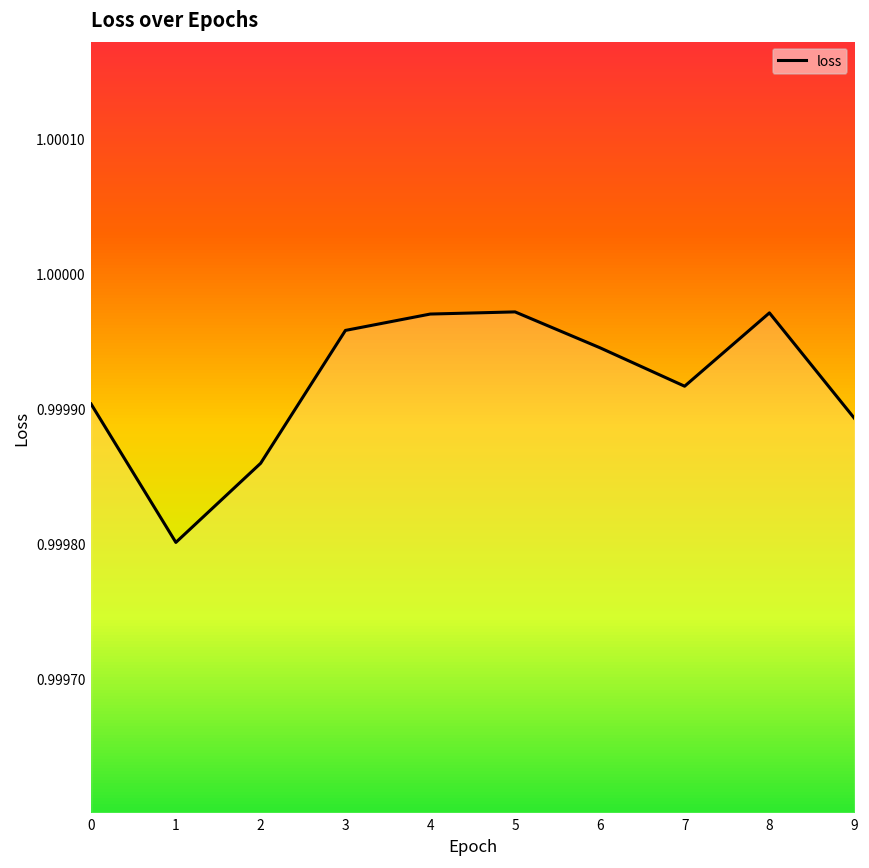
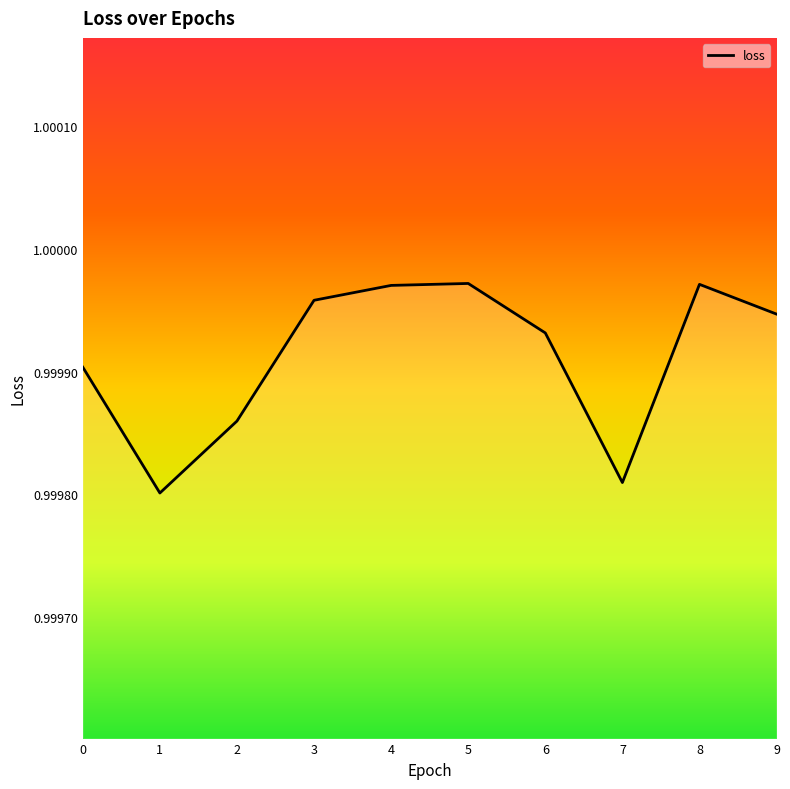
6: 0.999945 -> 0.999931
7: 0.999917 -> 0.999810
9: 0.999893 -> 0.999947
